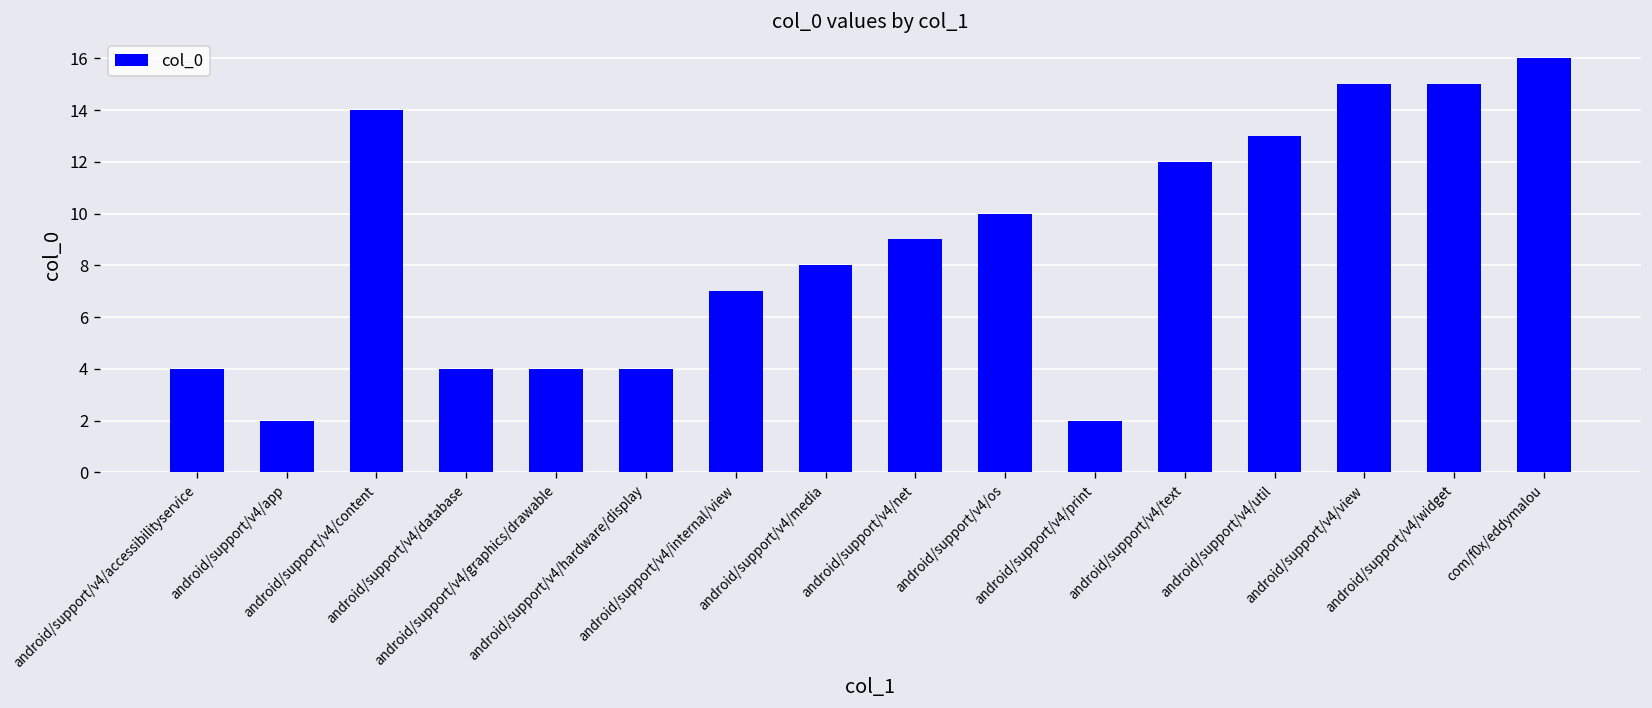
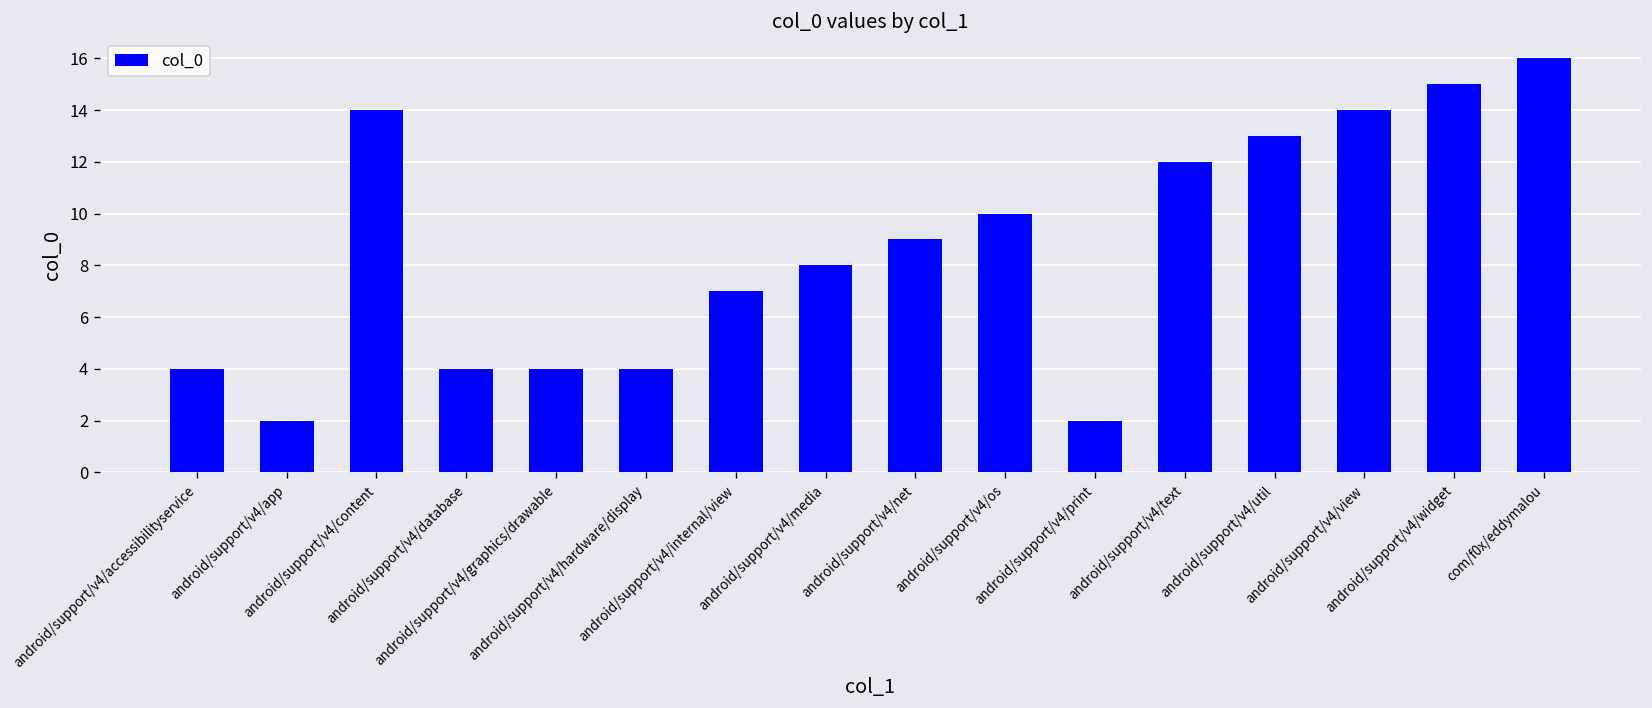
android/support/v4/view: 15 -> 14
